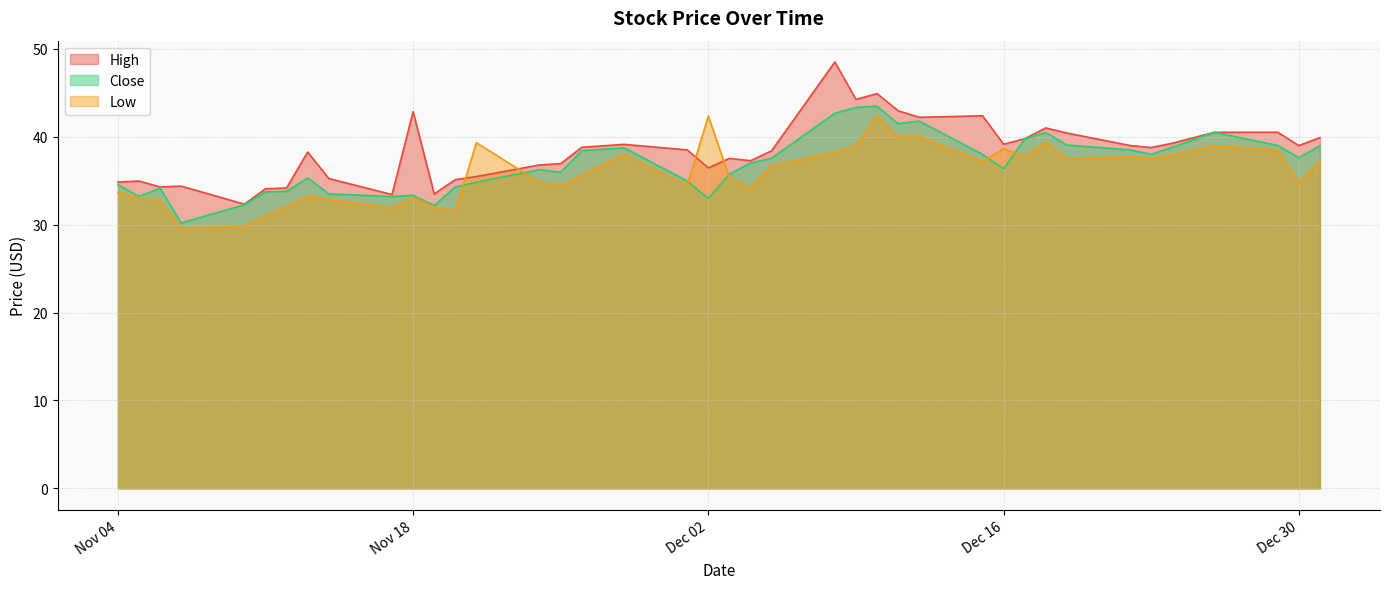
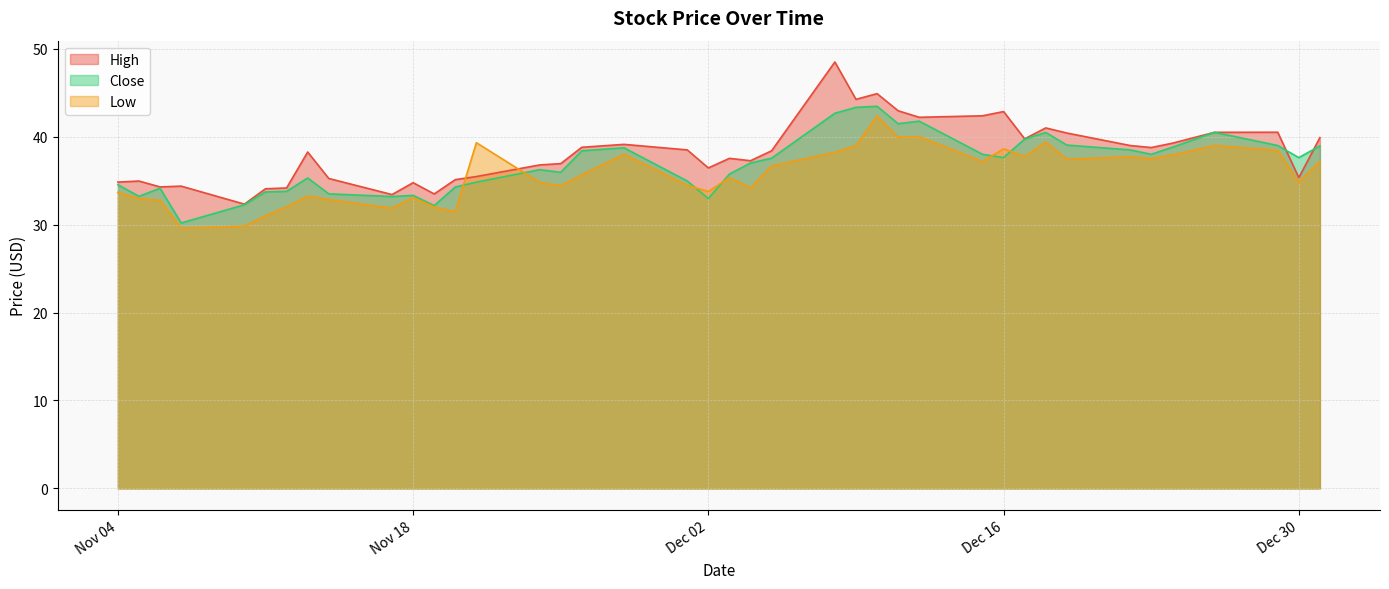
High, Nov 18: 43 -> 35
Low, Dec 02: 42 -> 34
High, Dec 16: 39 -> 43
Close, Dec 16: 36 -> 38
High, Dec 30: 39 -> 35
